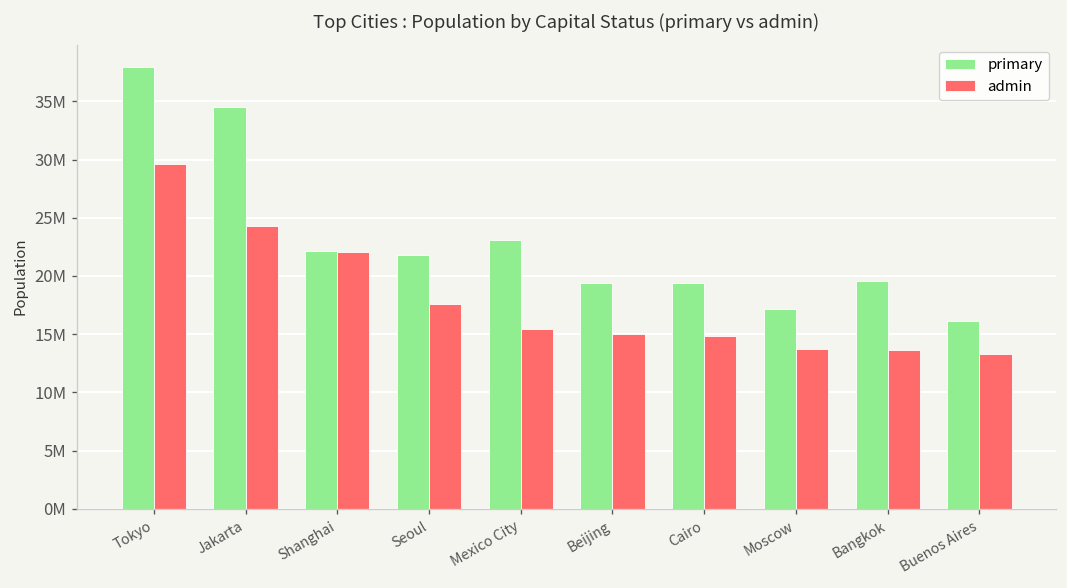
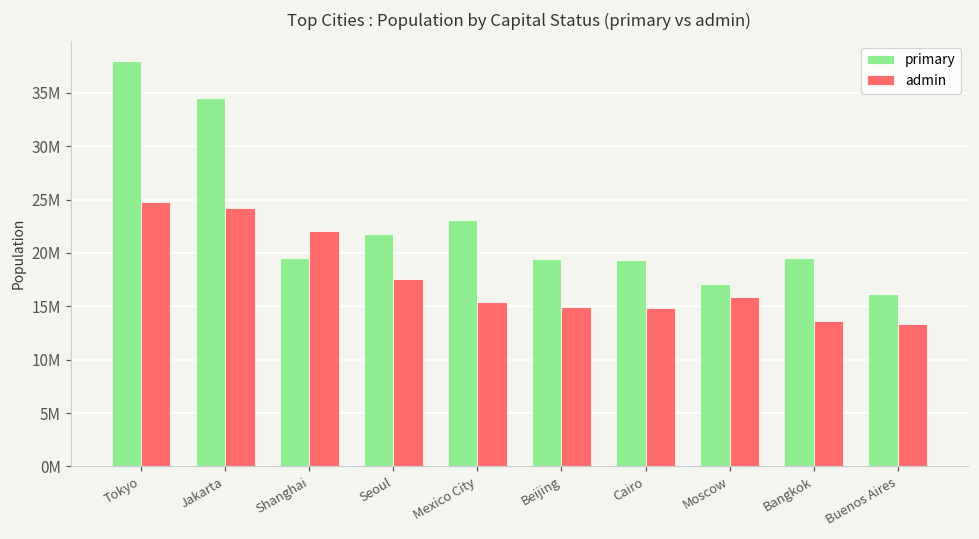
admin, Tokyo: 30000000 -> 25000000
primary, Shanghai: 22000000 -> 20000000
admin, Moscow: 14000000 -> 16000000
